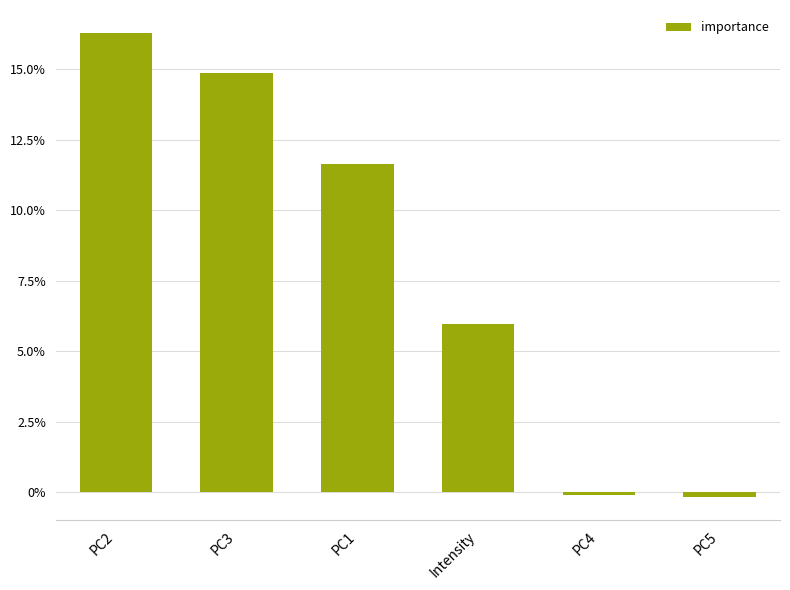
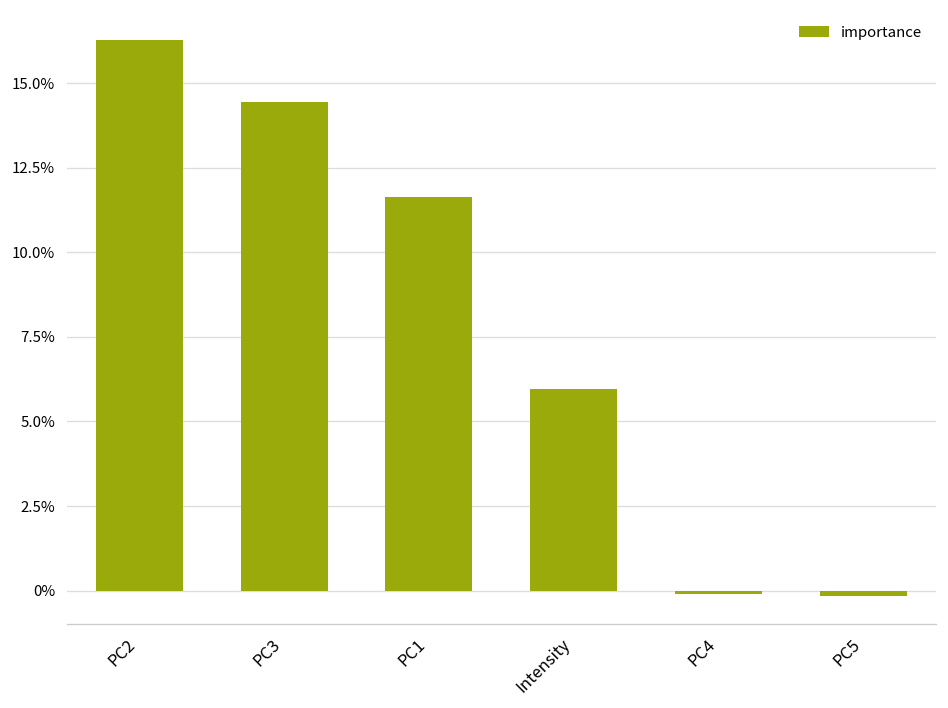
PC3: 14.9% -> 14.4%
